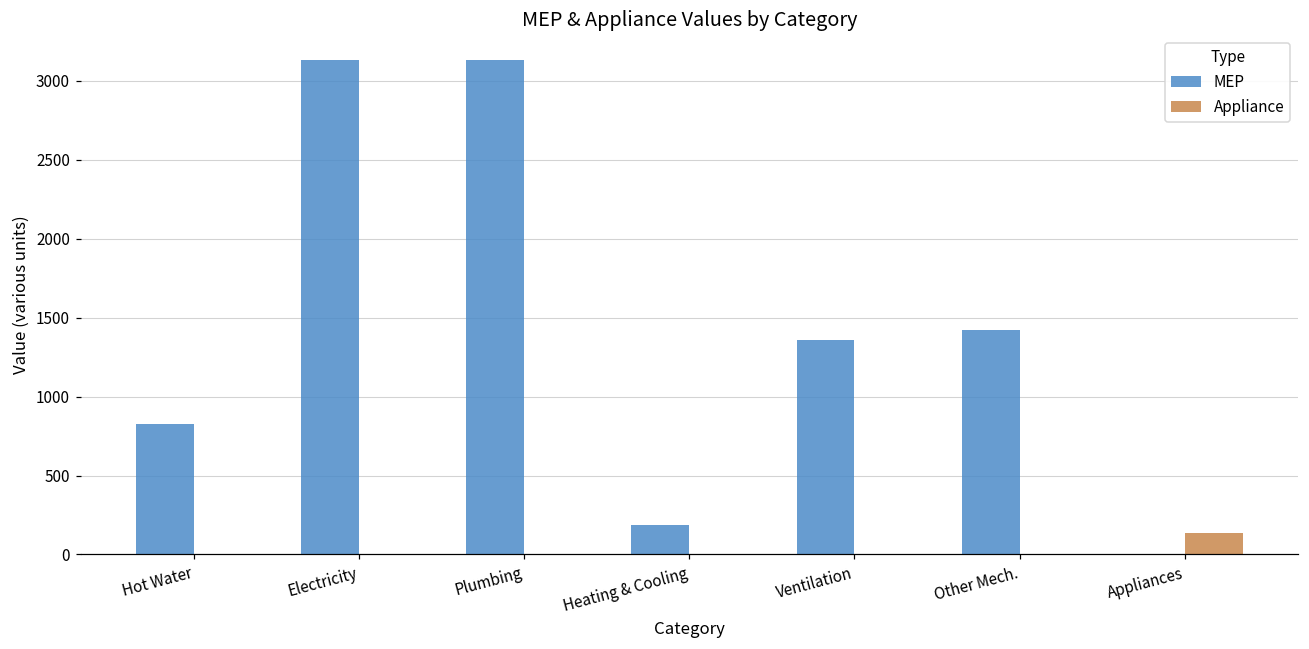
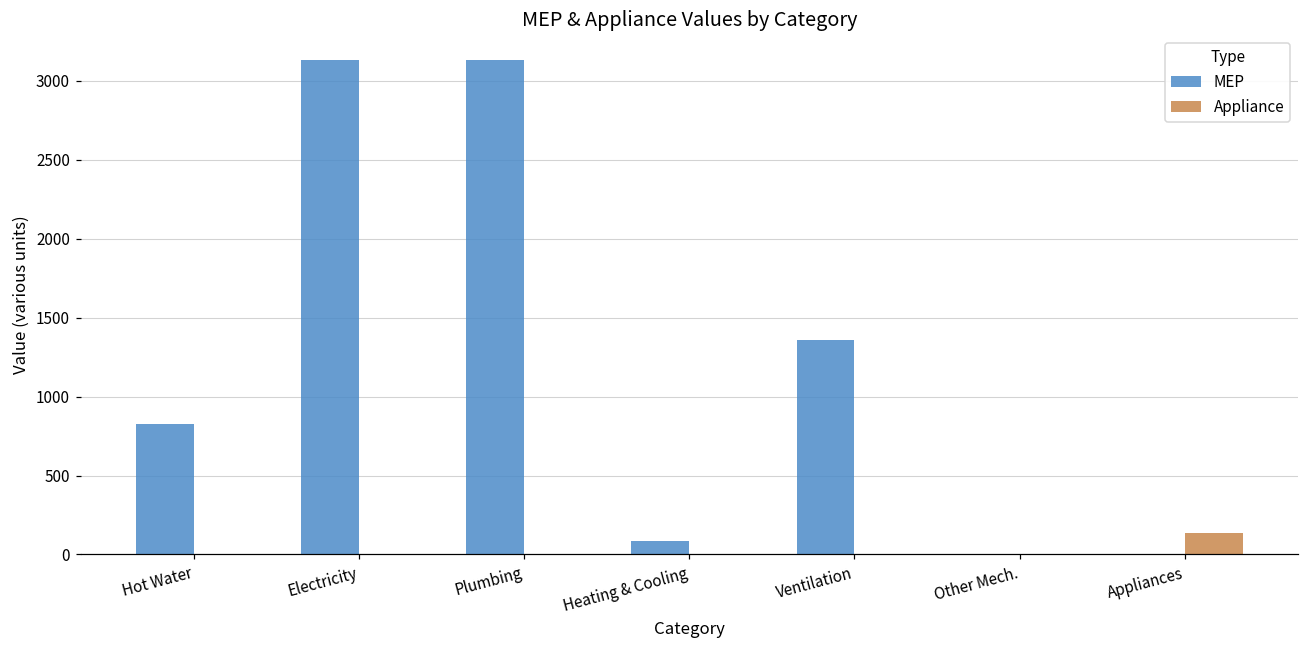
MEP, Heating & Cooling: 190 -> 90
MEP, Other Mech.: 1430 -> 0
